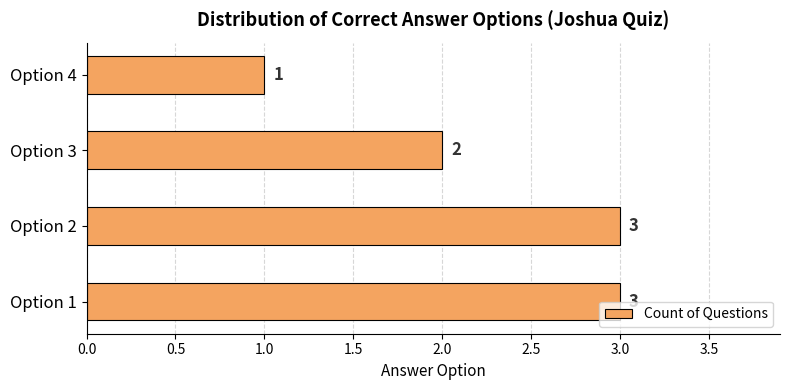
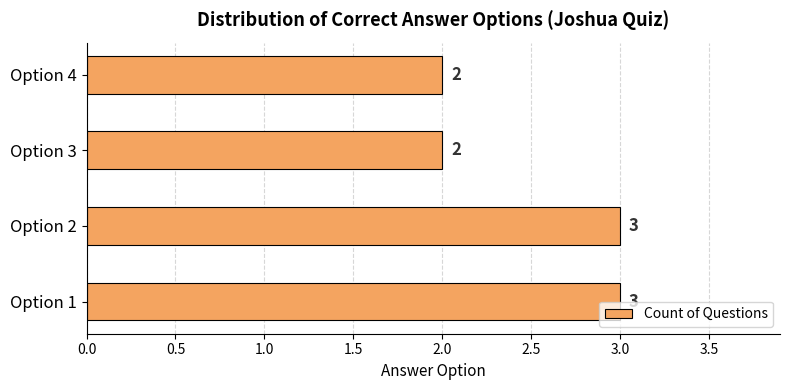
Option 4: 1 -> 2
